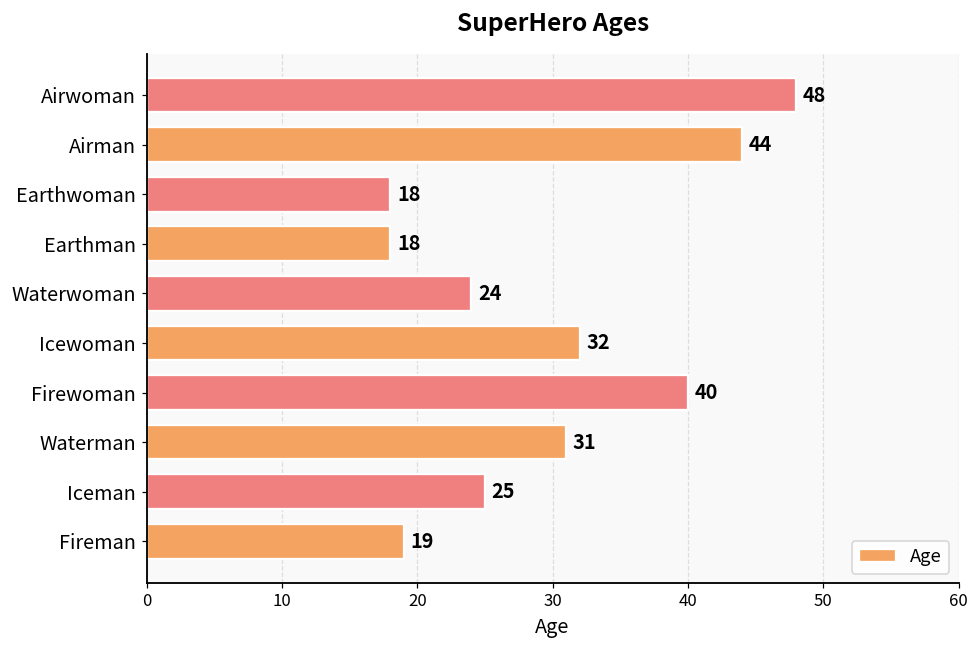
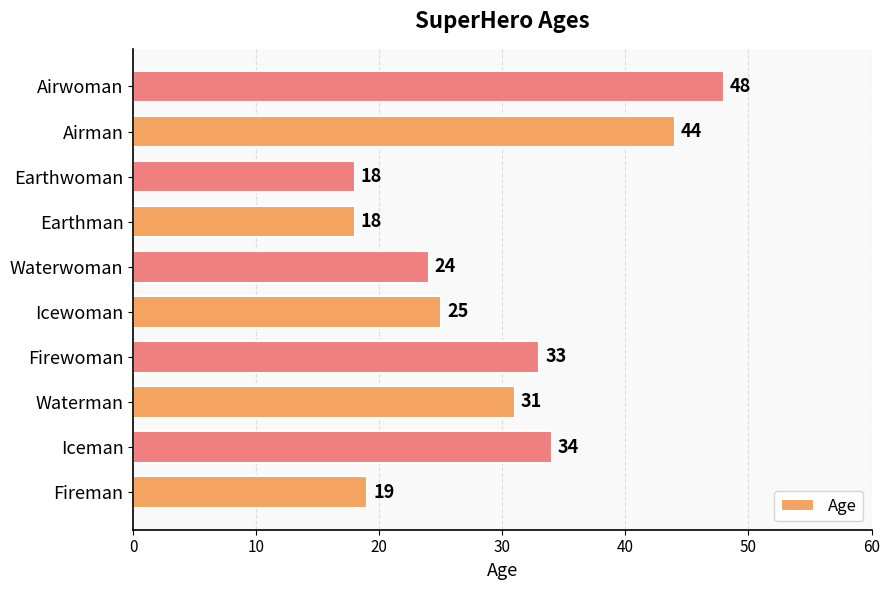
Icewoman: 32 -> 25
Firewoman: 40 -> 33
Iceman: 25 -> 34
